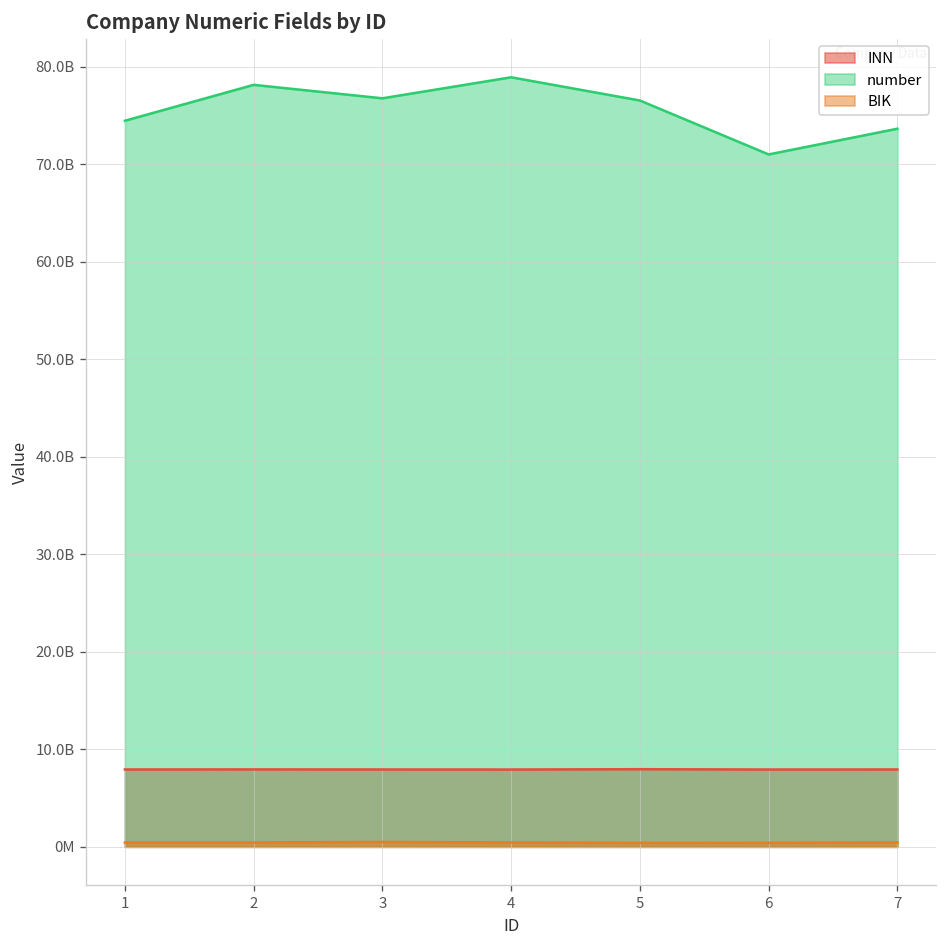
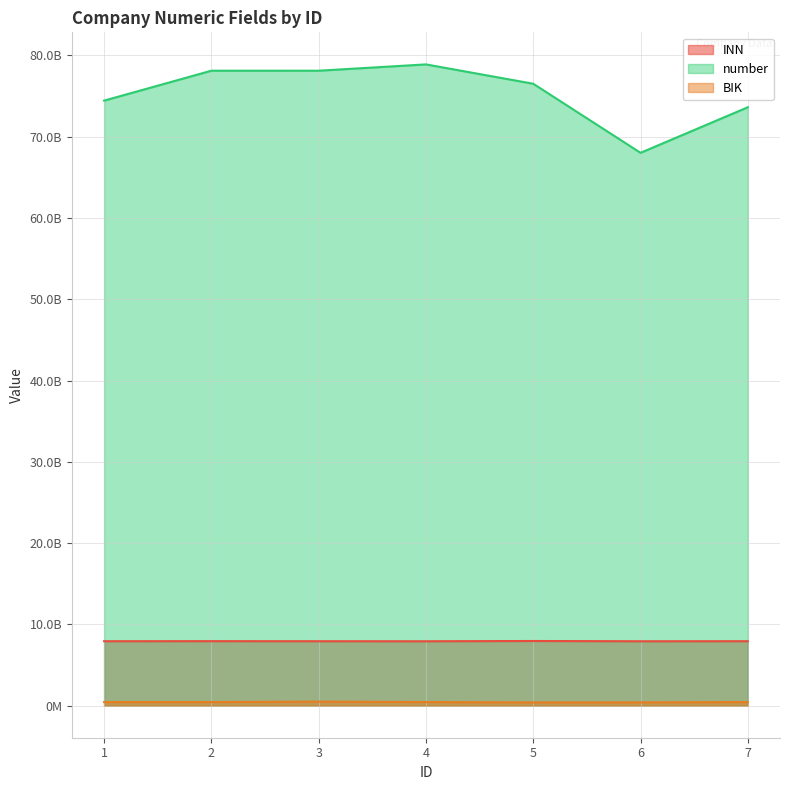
number, 3: 77000000000 -> 78000000000
number, 6: 71000000000 -> 68000000000
